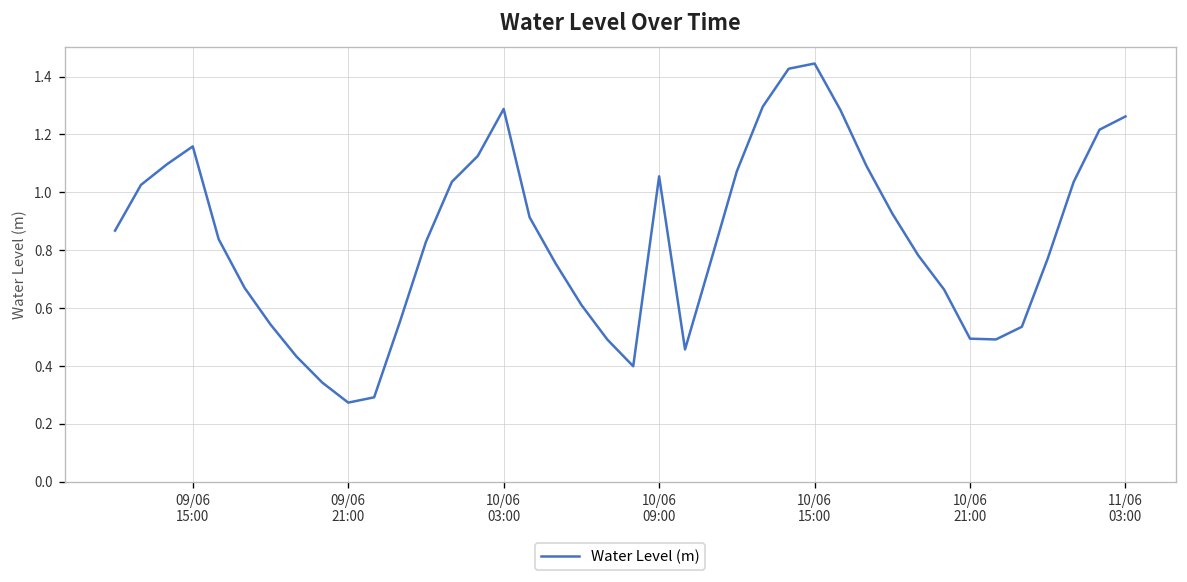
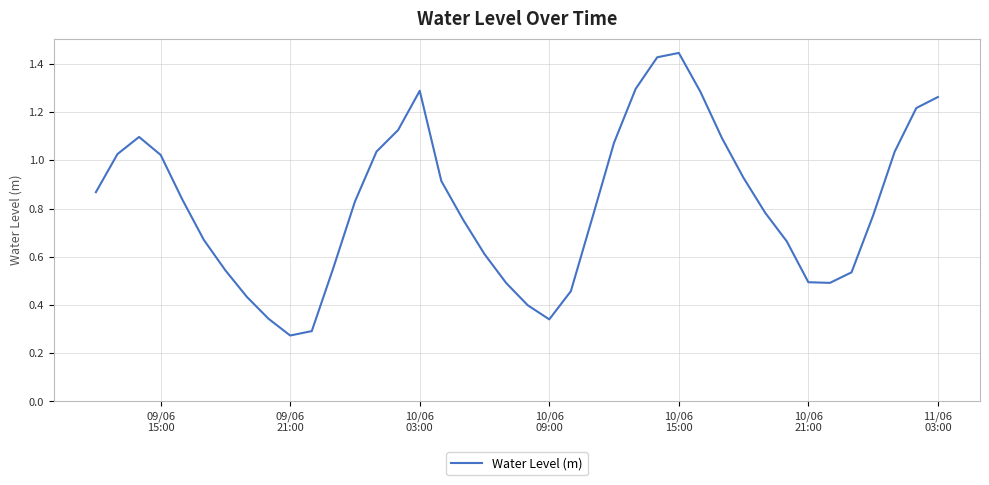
09/06 15:00: 1.16 -> 1.02
10/06 09:00: 1.06 -> 0.34
